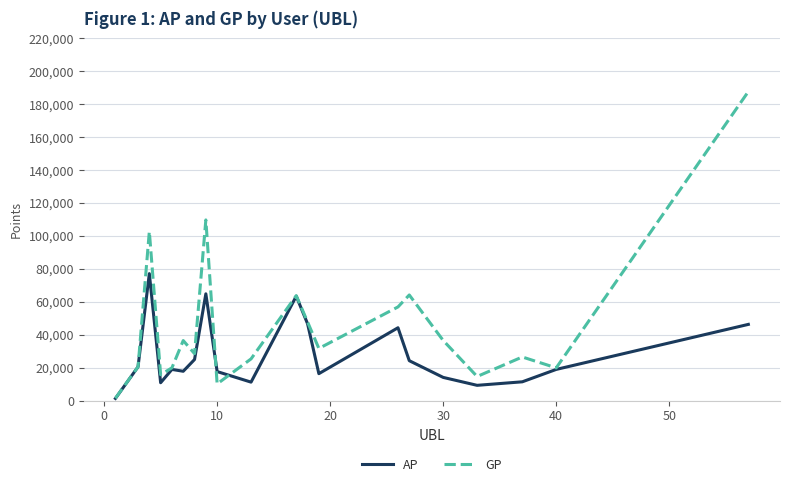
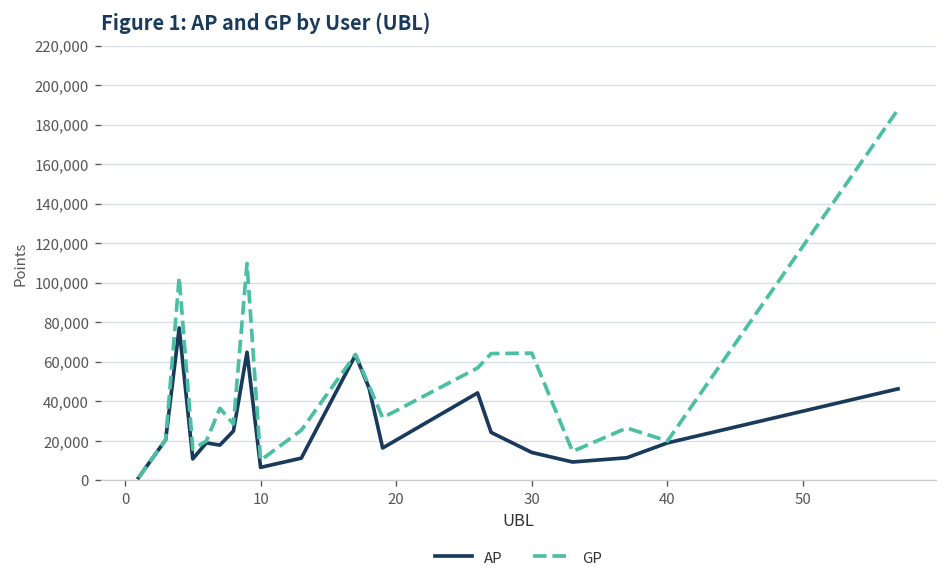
AP, 10: 18,000 -> 7,000
GP, 30: 37,000 -> 64,000
